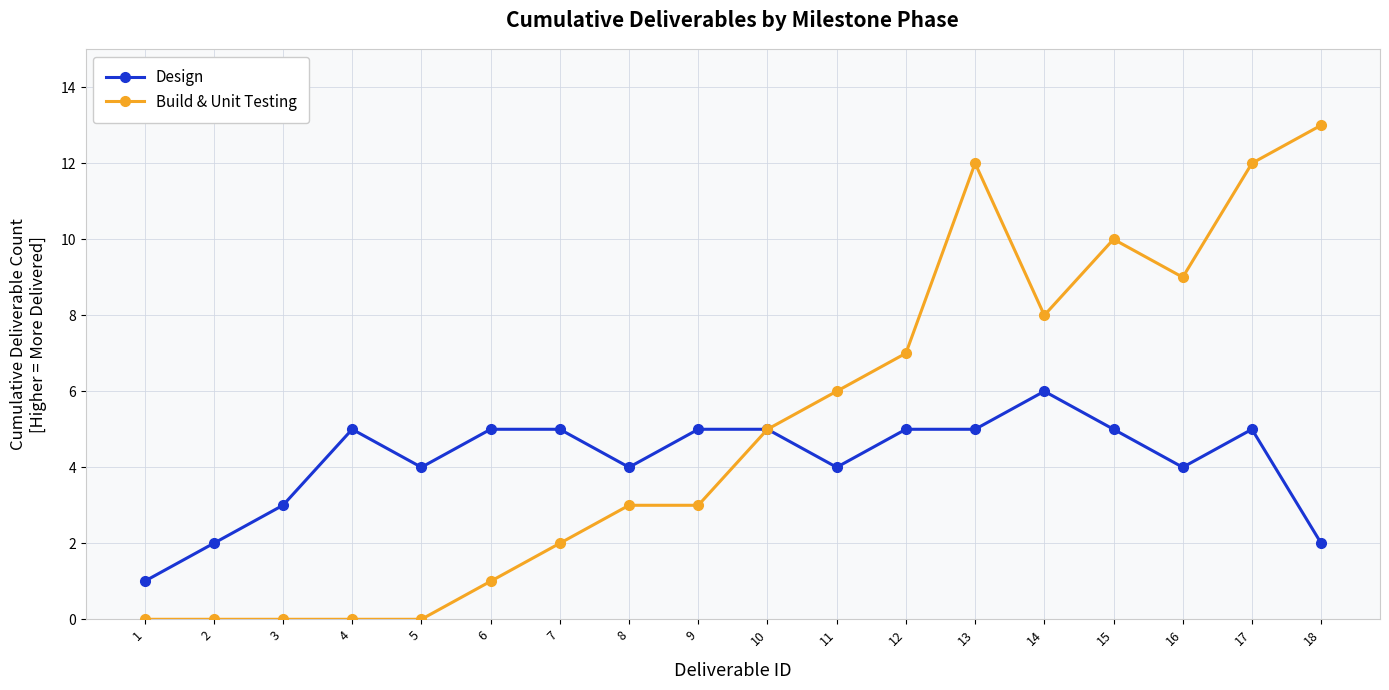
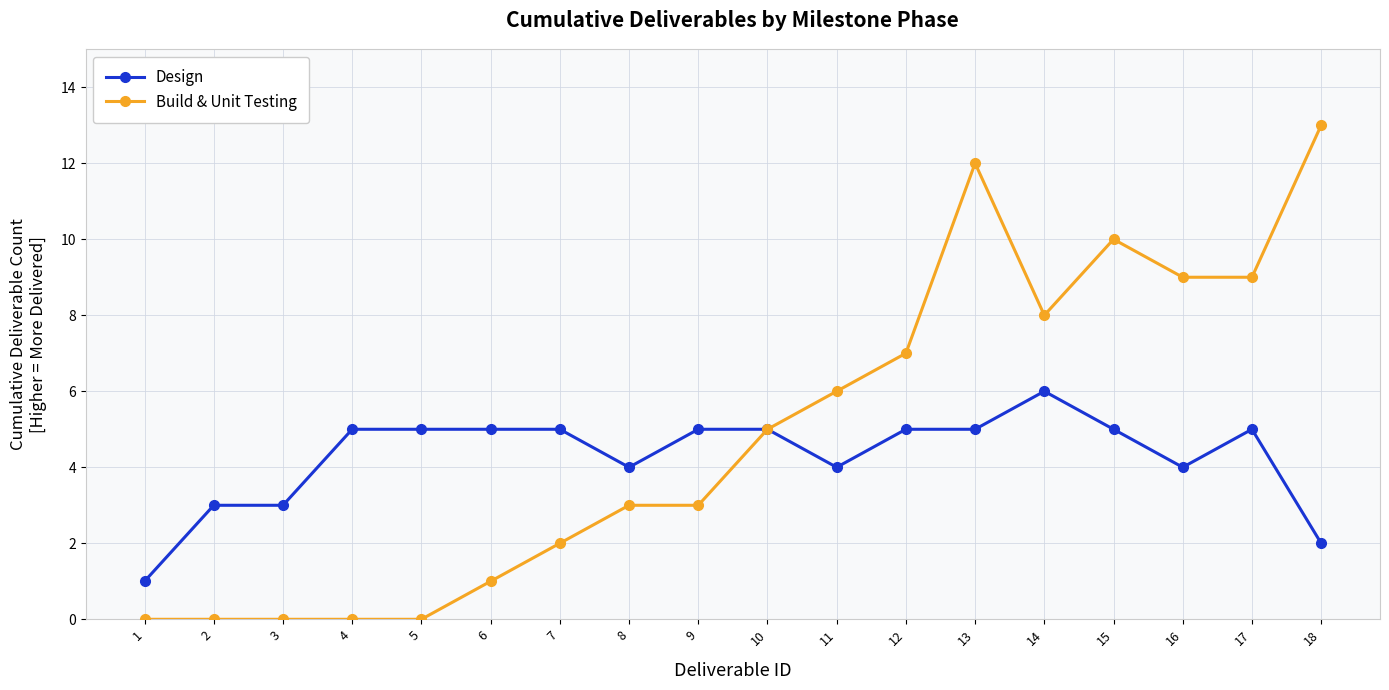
Design, 2: 2 -> 3
Design, 5: 4 -> 5
Build & Unit Testing, 17: 12 -> 9
